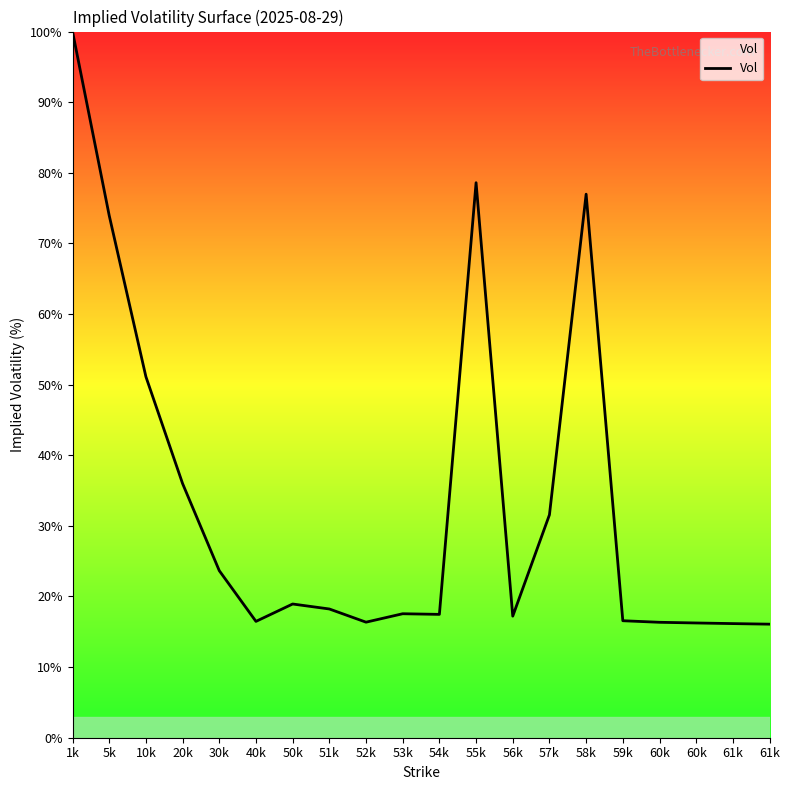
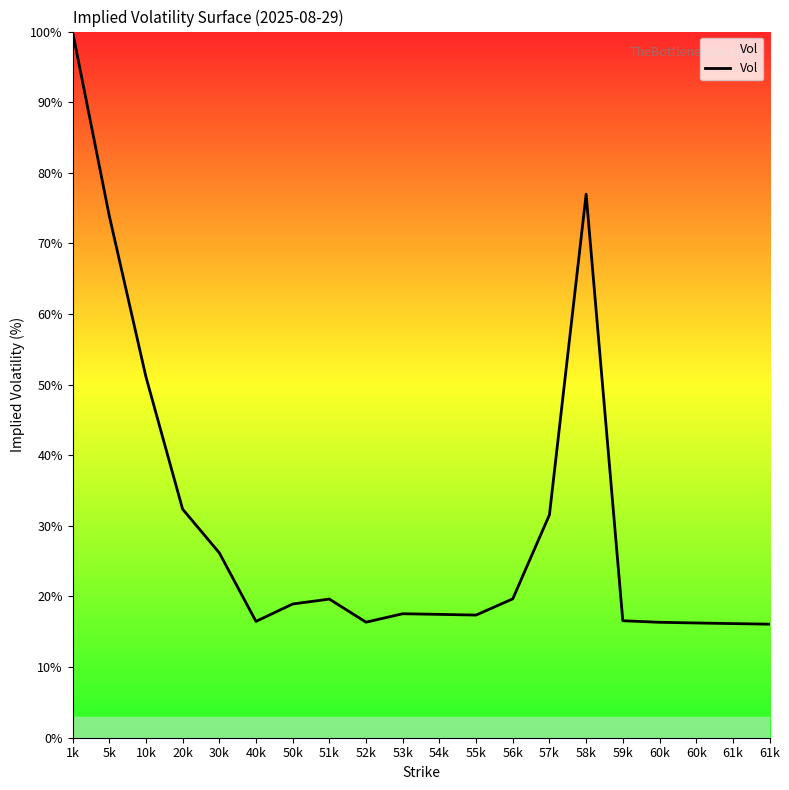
20k: 36% -> 32%
30k: 24% -> 26%
51k: 18% -> 20%
55k: 79% -> 17%
56k: 17% -> 20%
